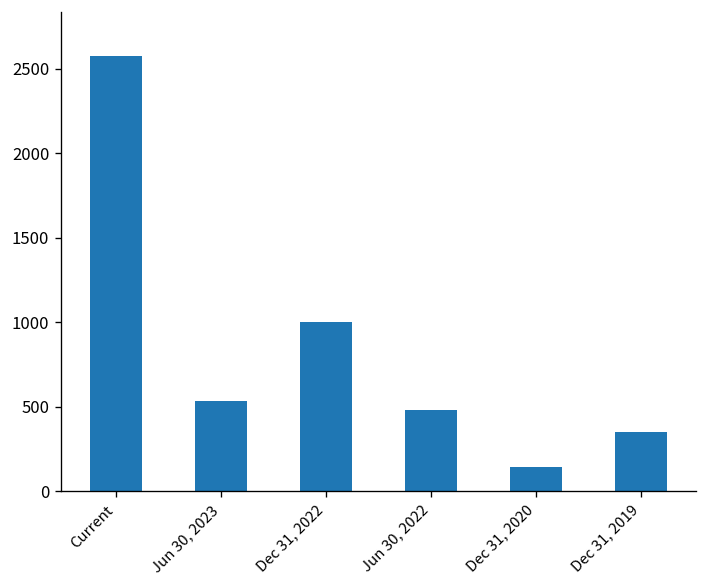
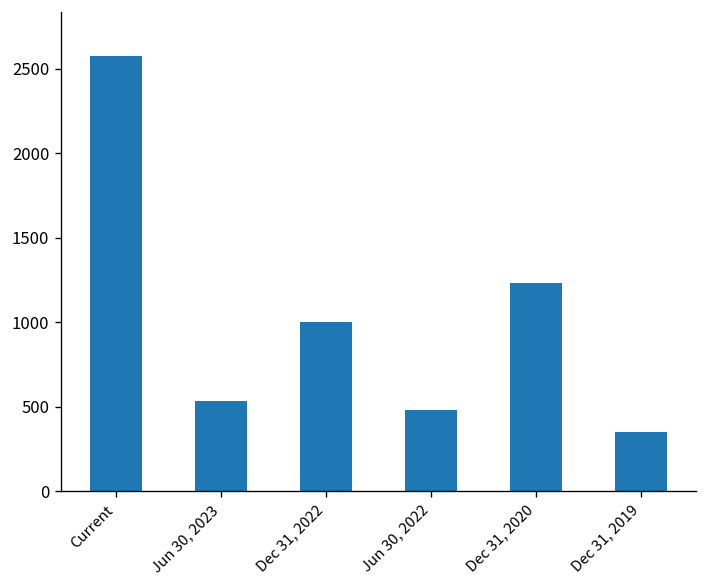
Dec 31, 2020: 150 -> 1230
